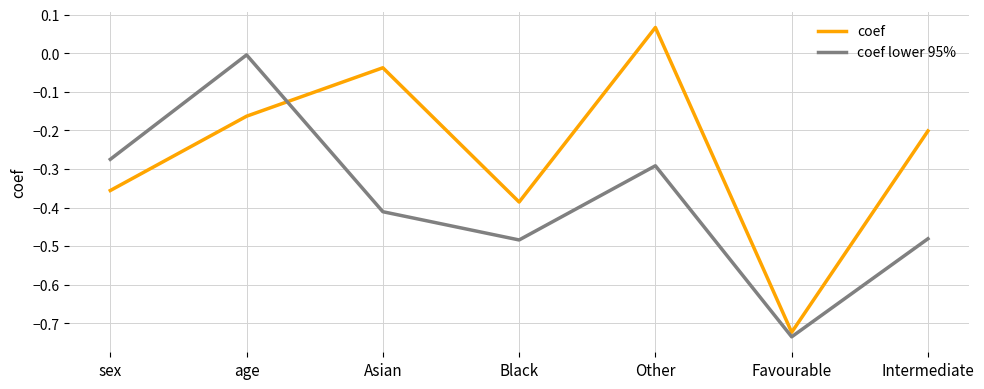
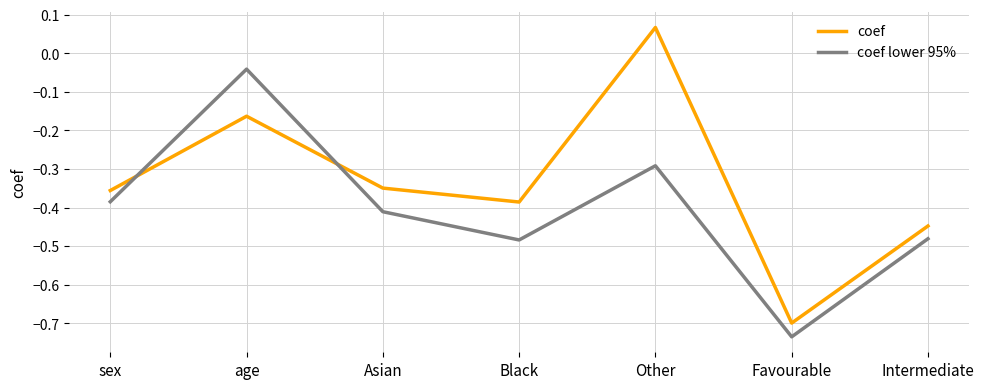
coef lower 95%, sex: -0.27 -> -0.38
coef lower 95%, age: 0.00 -> -0.04
coef, Asian: -0.04 -> -0.35
coef, Favourable: -0.72 -> -0.70
coef, Intermediate: -0.20 -> -0.45
